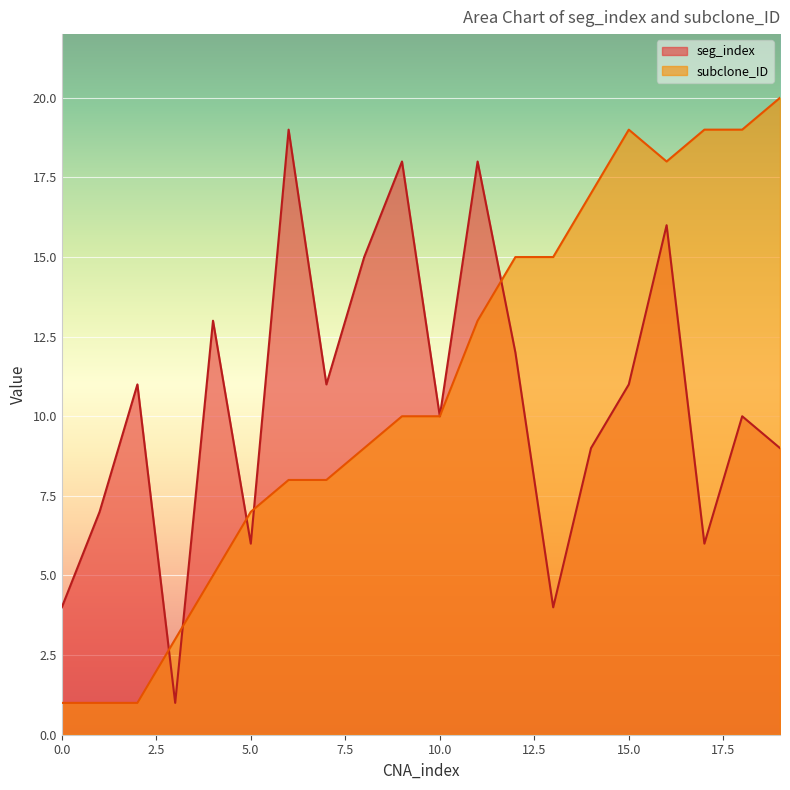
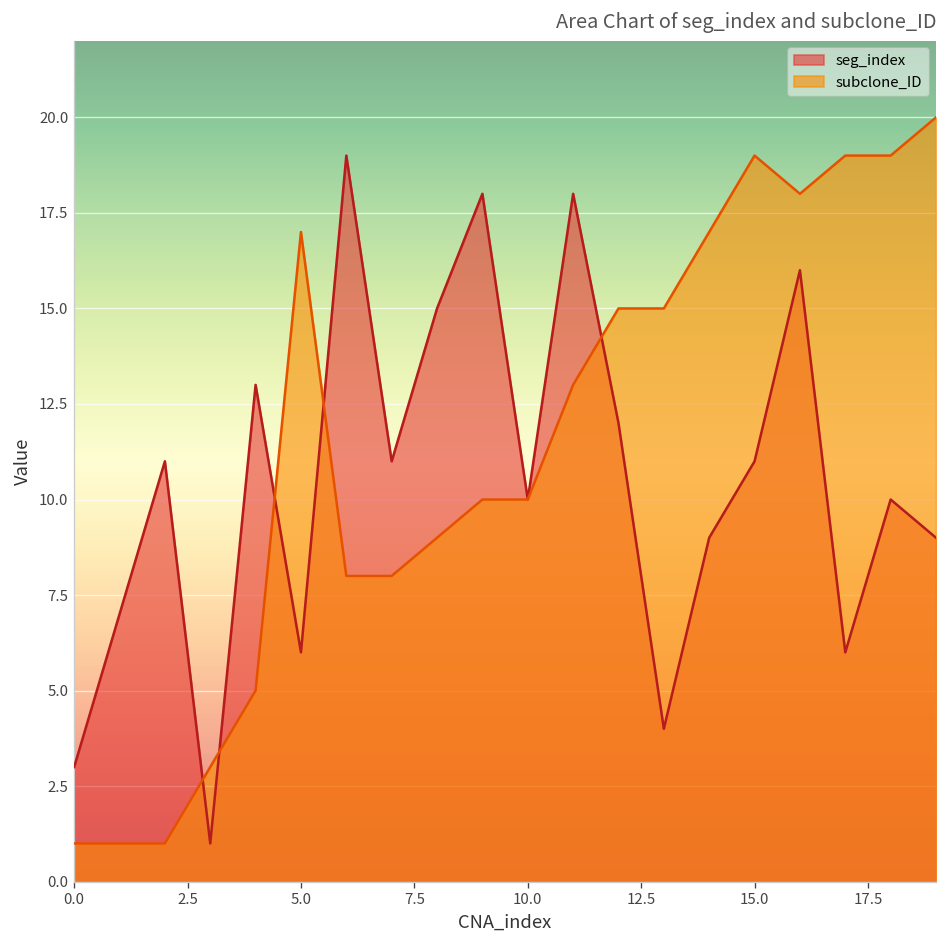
seg_index, 0.0: 4 -> 3
subclone_ID, 5.0: 7 -> 17
